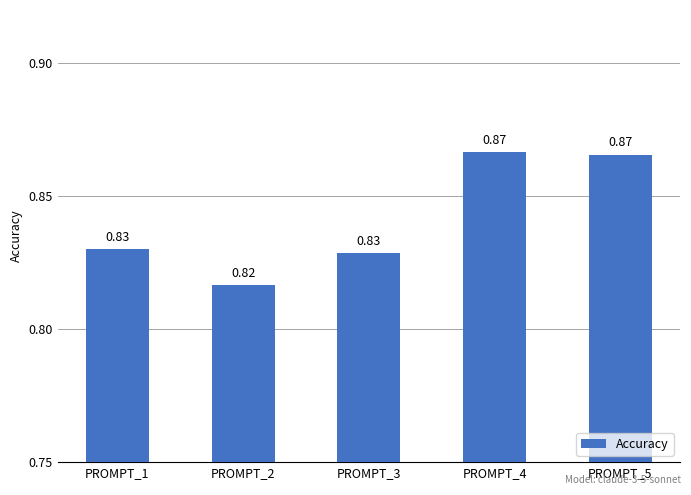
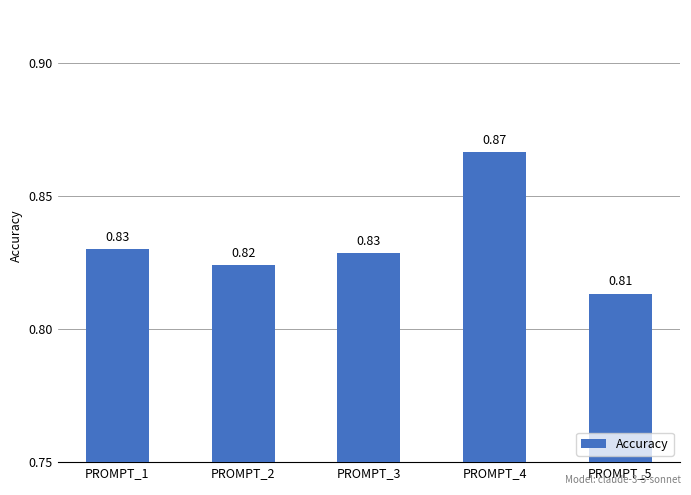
PROMPT_2: 0.817 -> 0.824
PROMPT_5: 0.87 -> 0.81
